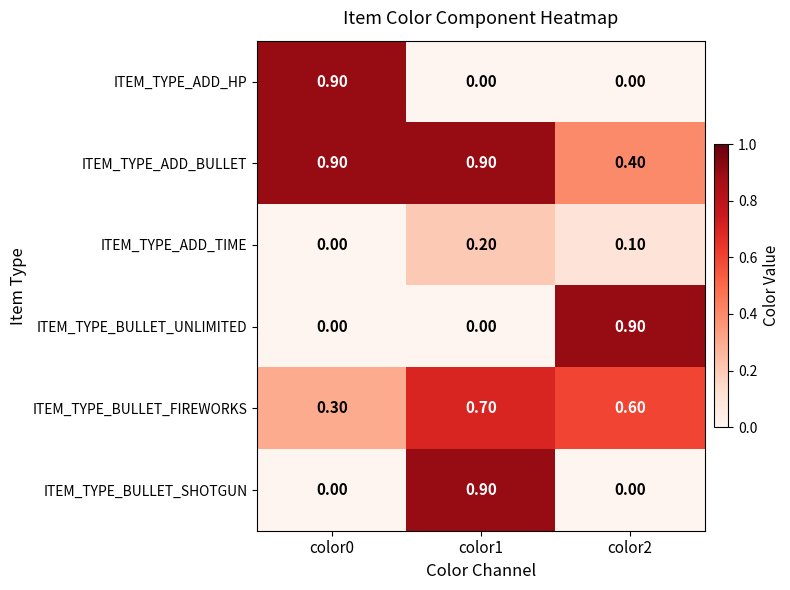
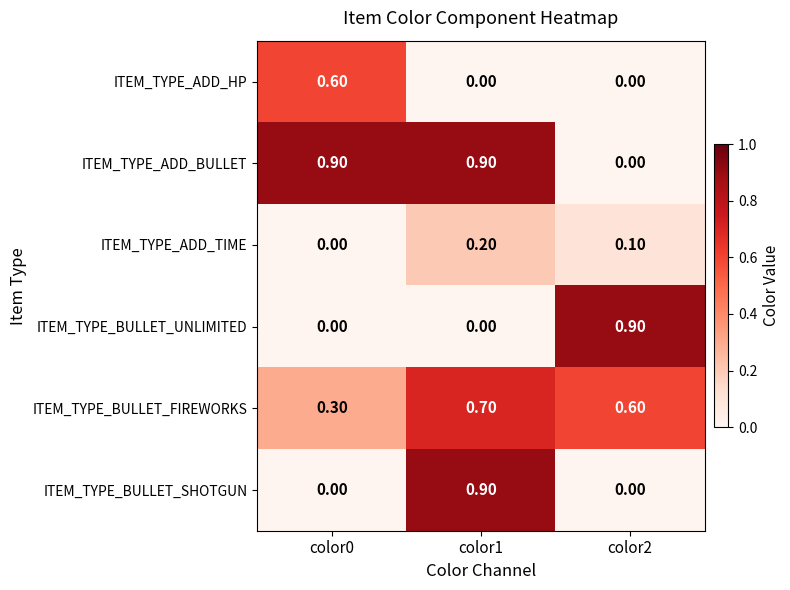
ITEM_TYPE_ADD_HP, color0: 0.90 -> 0.60
ITEM_TYPE_ADD_BULLET, color2: 0.40 -> 0.00
